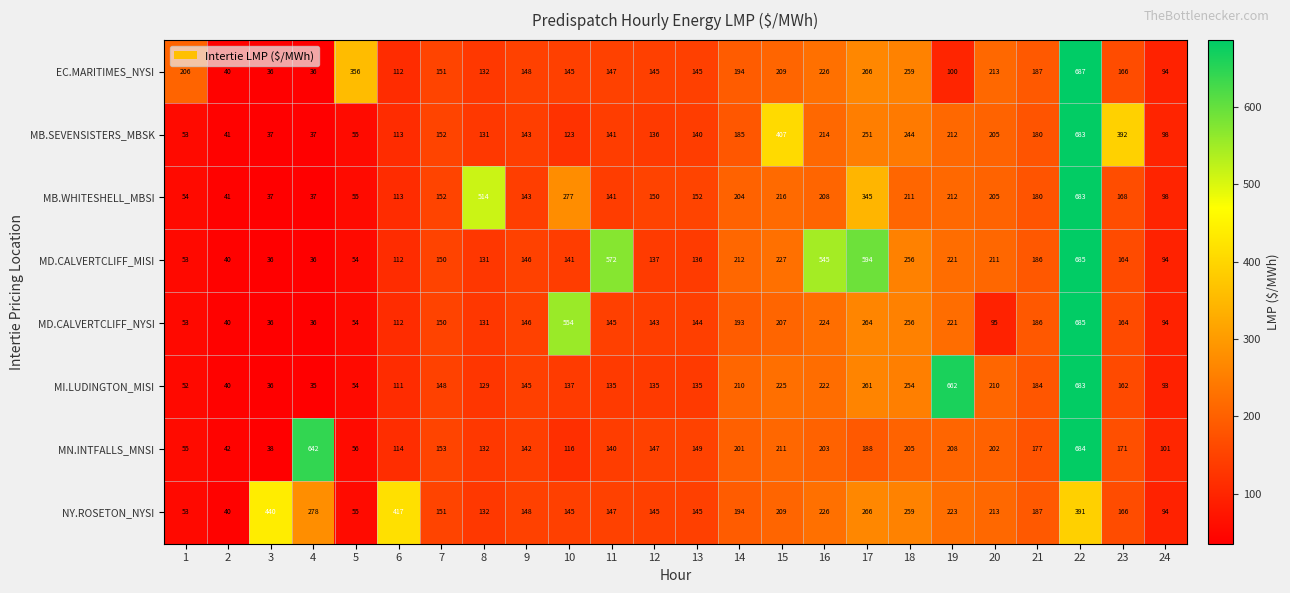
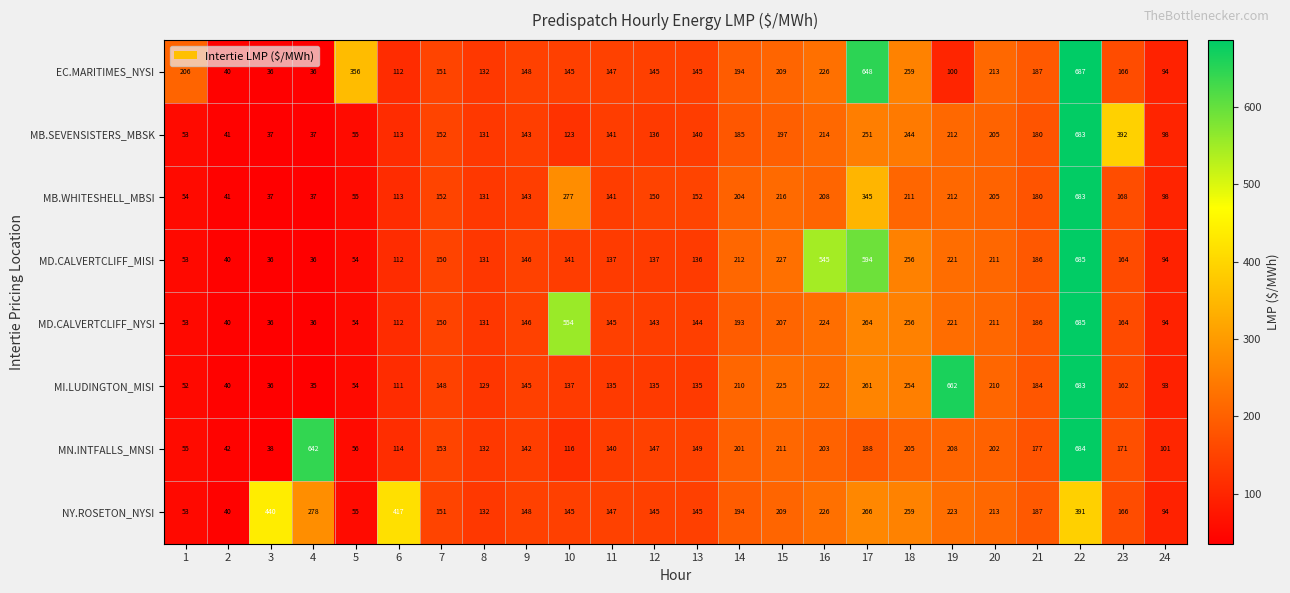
EC.MARITIMES_NYSI, 17: 266 -> 648
MB.SEVENSISTERS_MBSK, 15: 407 -> 197
MB.WHITESHELL_MBSI, 8: 514 -> 131
MD.CALVERTCLIFF_MISI, 11: 572 -> 137
MD.CALVERTCLIFF_NYSI, 20: 95 -> 211
